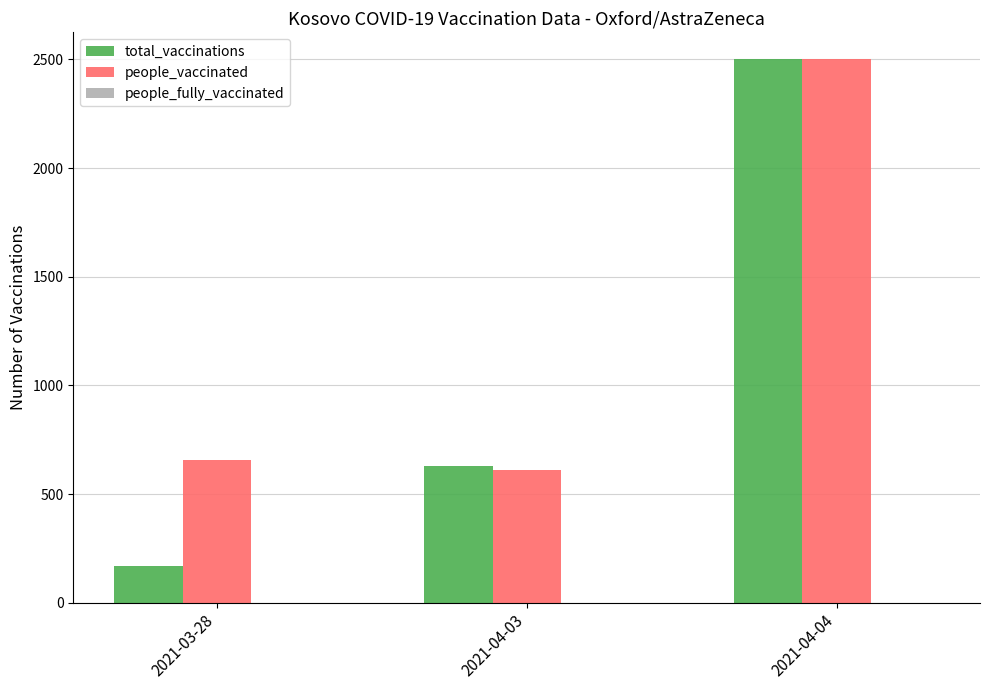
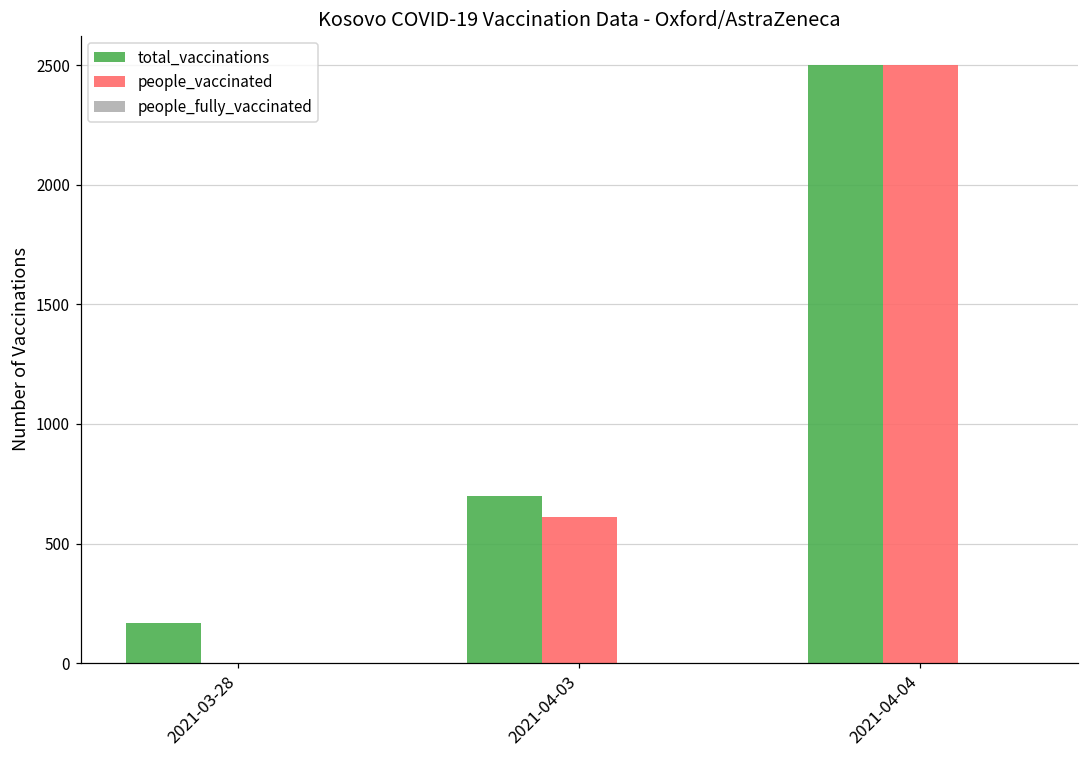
people_vaccinated, 2021-03-28: 660 -> 0
total_vaccinations, 2021-04-03: 630 -> 700
